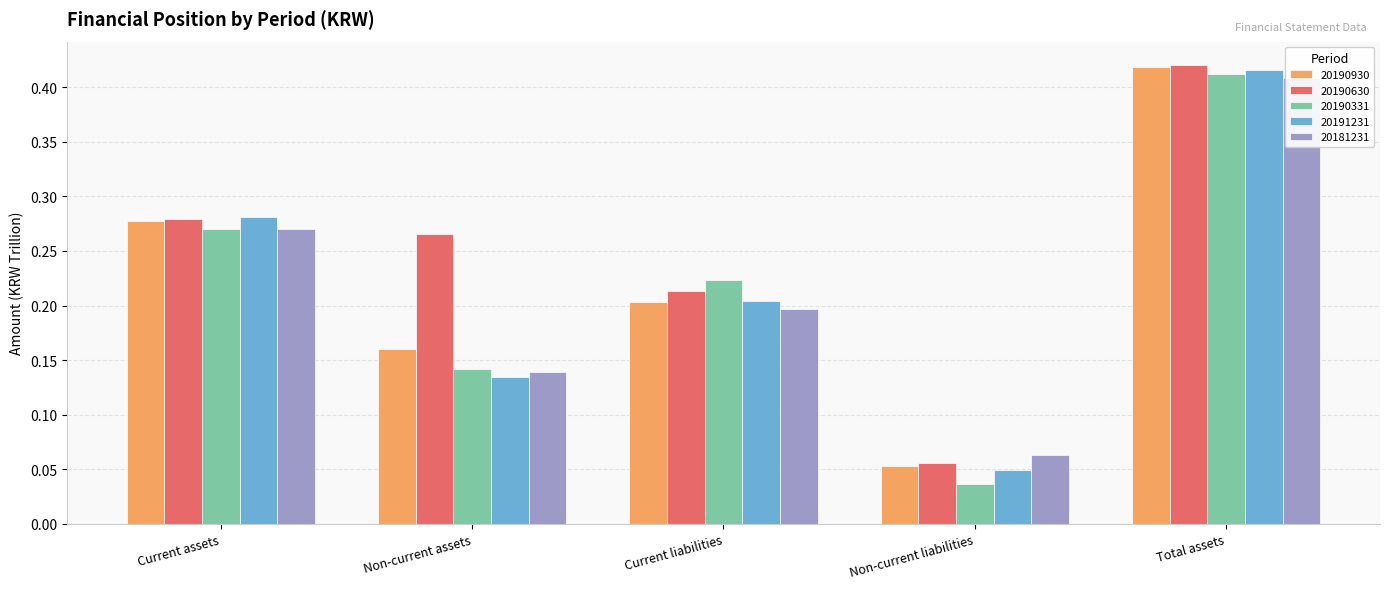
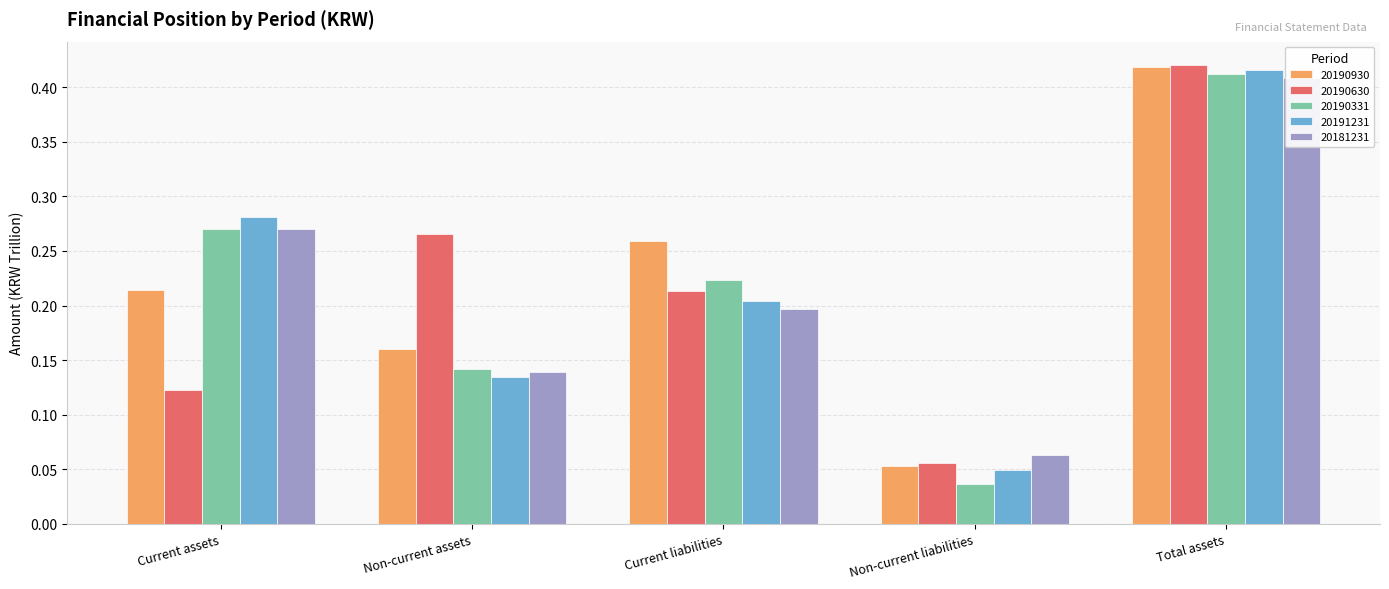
20190930, Current assets: 0.278 -> 0.214
20190630, Current assets: 0.279 -> 0.122
20190930, Current liabilities: 0.203 -> 0.260
